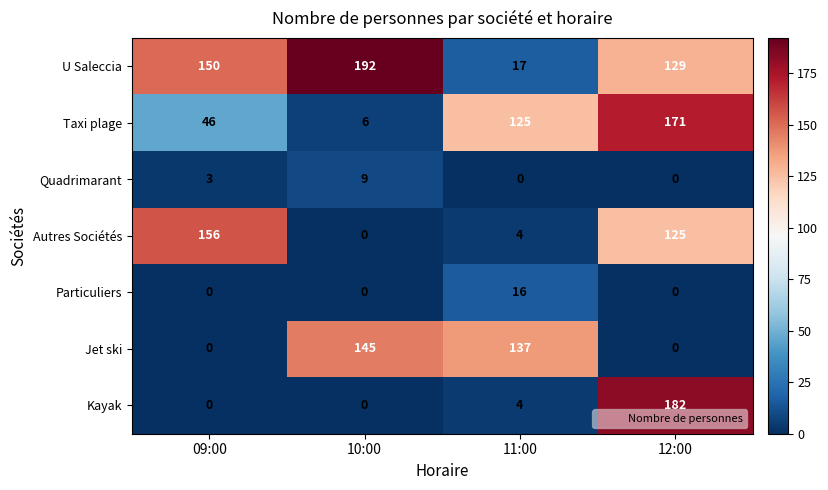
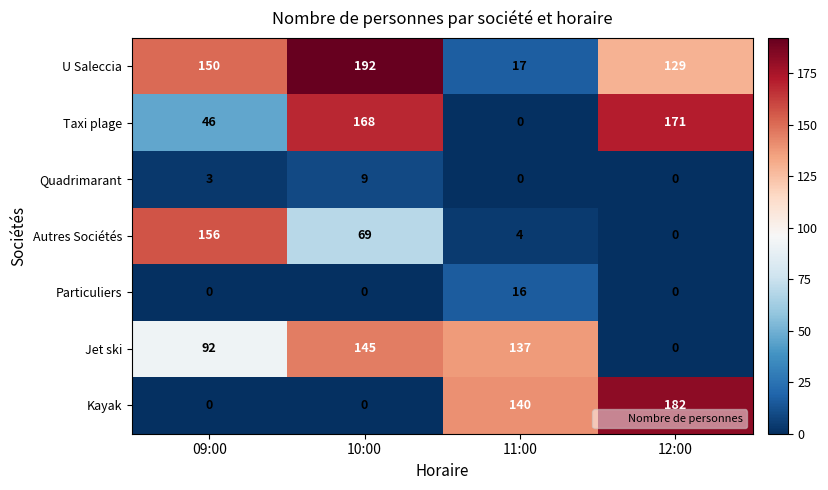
Taxi plage, 10:00: 6 -> 168
Taxi plage, 11:00: 125 -> 0
Autres Sociétés, 10:00: 0 -> 69
Autres Sociétés, 12:00: 125 -> 0
Jet ski, 09:00: 0 -> 92
Kayak, 11:00: 4 -> 140
